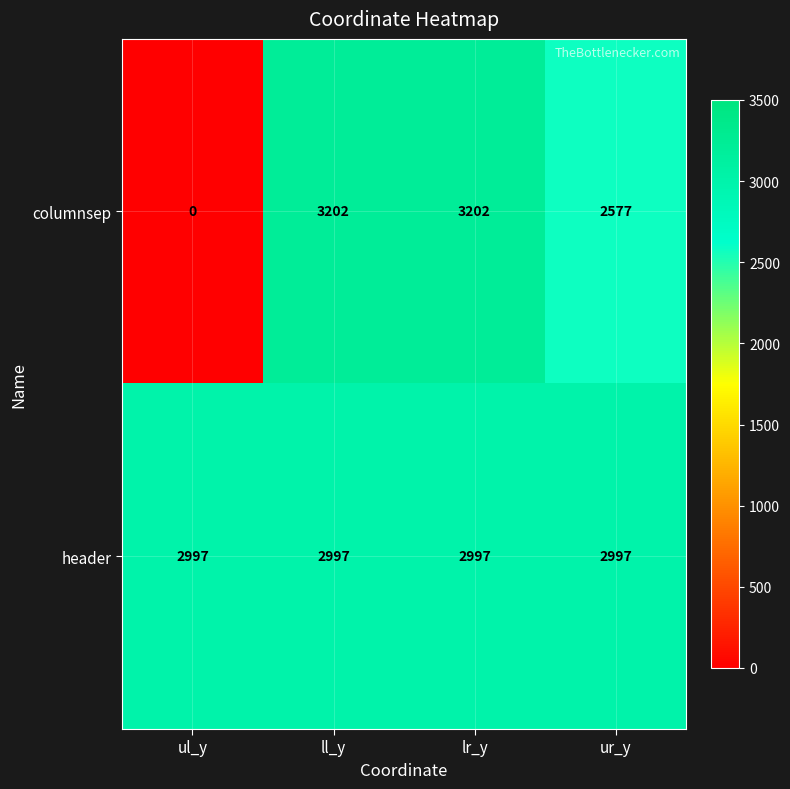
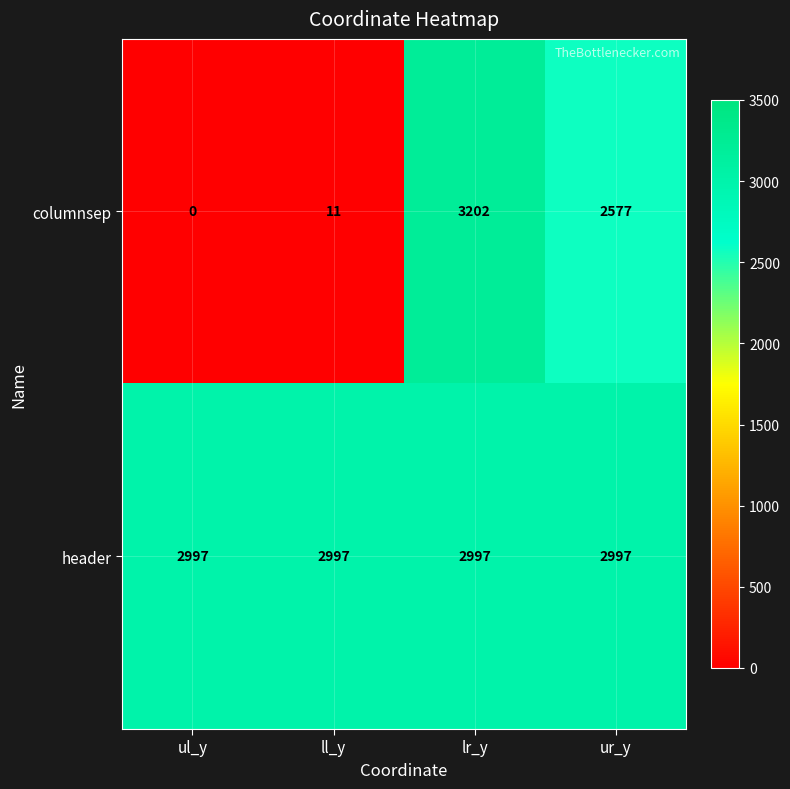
columnsep, ll_y: 3202 -> 11
